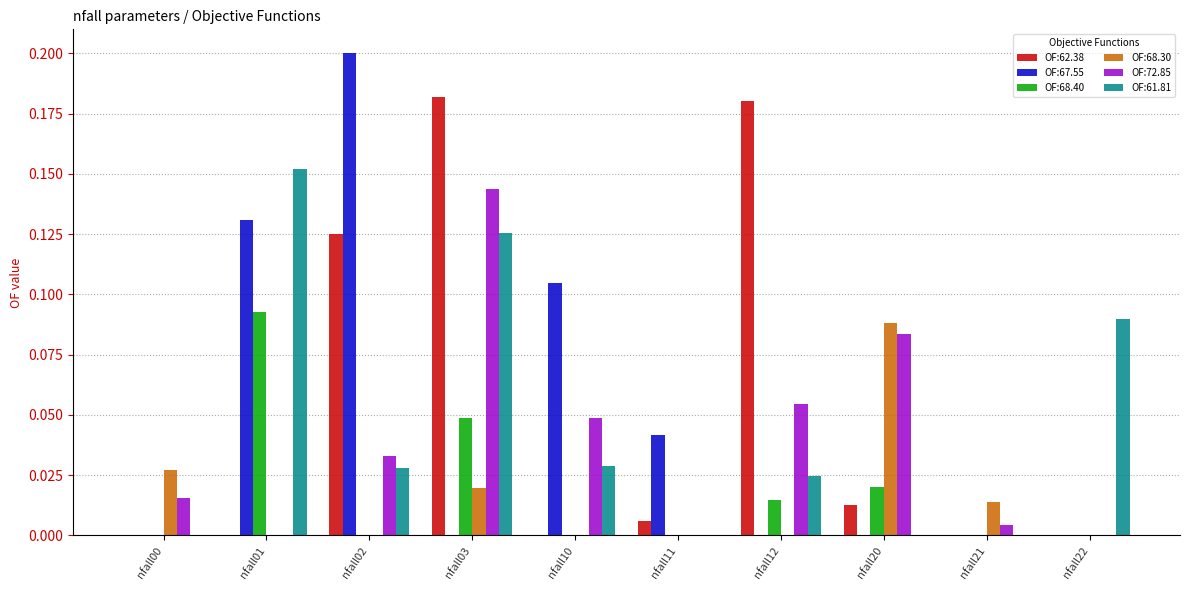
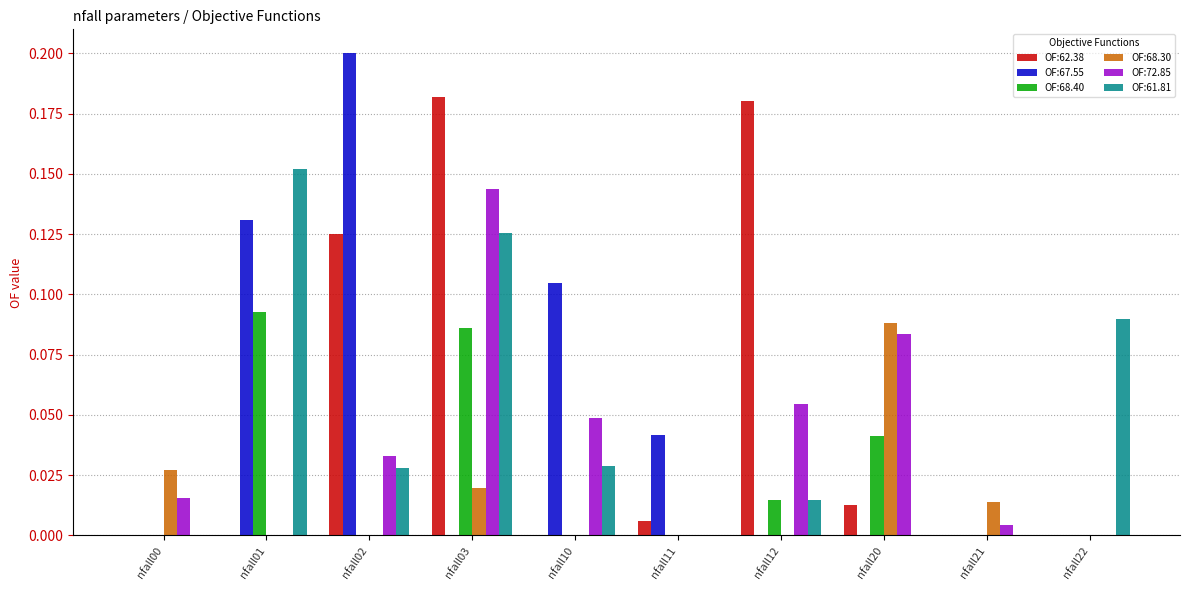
OF:68.40, nfall03: 0.049 -> 0.086
OF:61.81, nfall12: 0.024 -> 0.015
OF:68.40, nfall20: 0.020 -> 0.041
